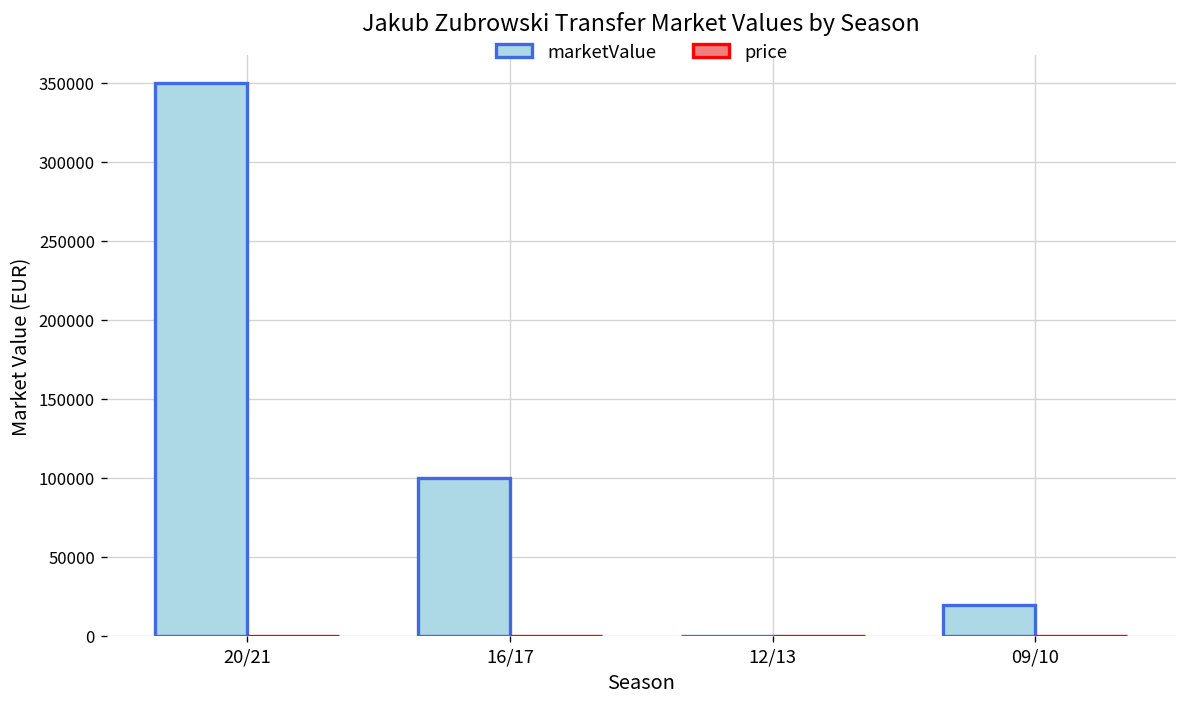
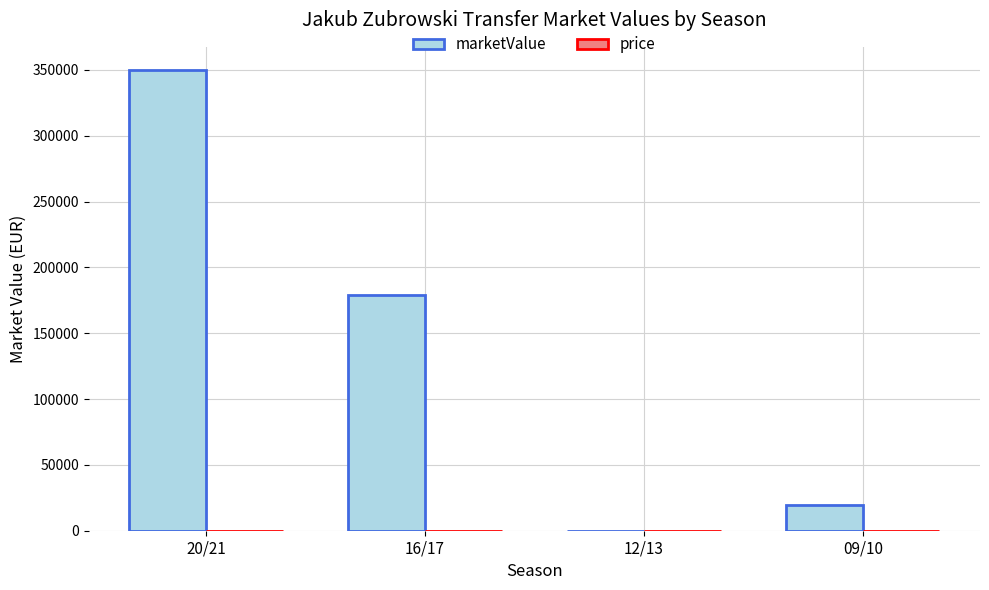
marketValue, 16/17: 100000 -> 179000
